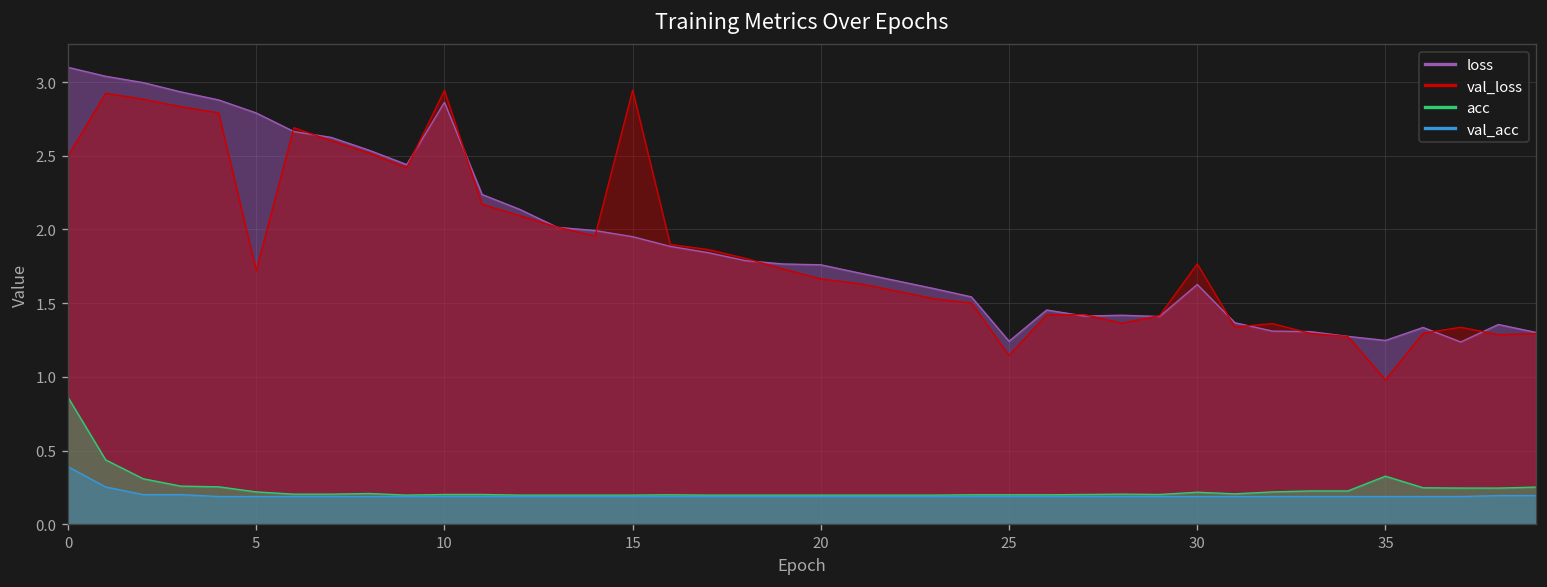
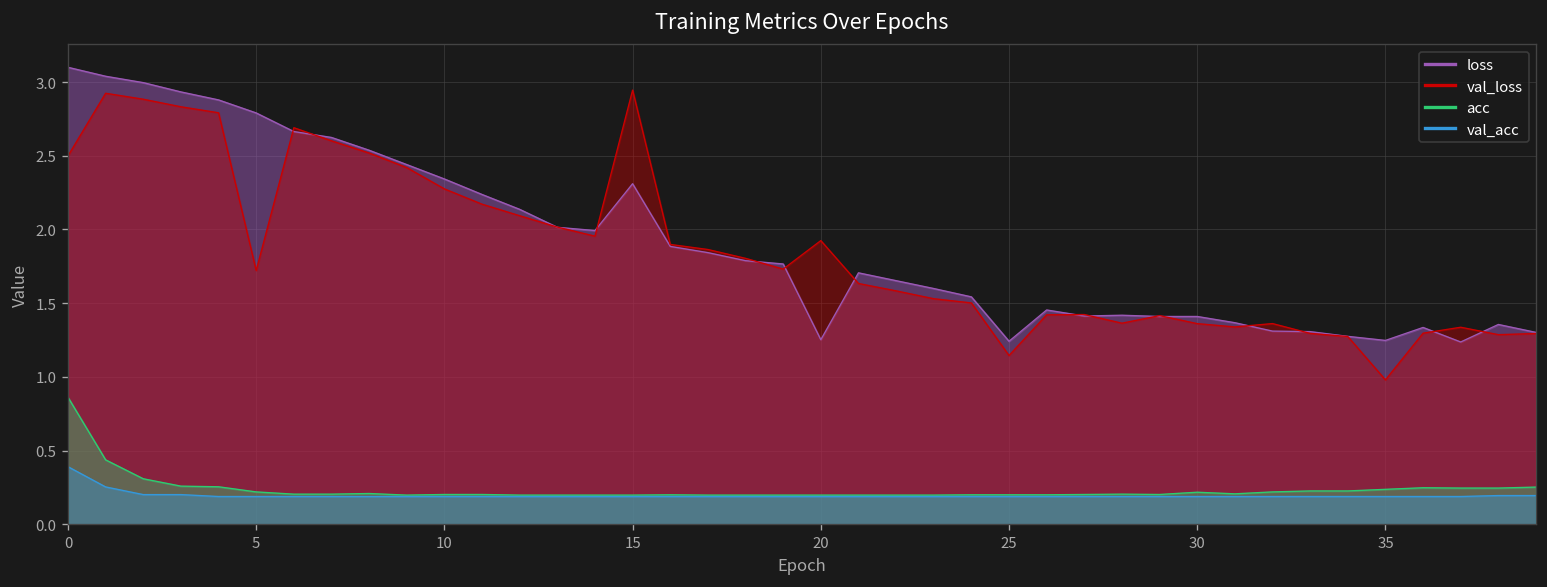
loss, 10: 2.86 -> 2.34
val_loss, 10: 2.94 -> 2.28
loss, 15: 1.95 -> 2.31
loss, 20: 1.76 -> 1.25
val_loss, 20: 1.66 -> 1.92
loss, 30: 1.63 -> 1.41
val_loss, 30: 1.77 -> 1.36
acc, 35: 0.33 -> 0.24
